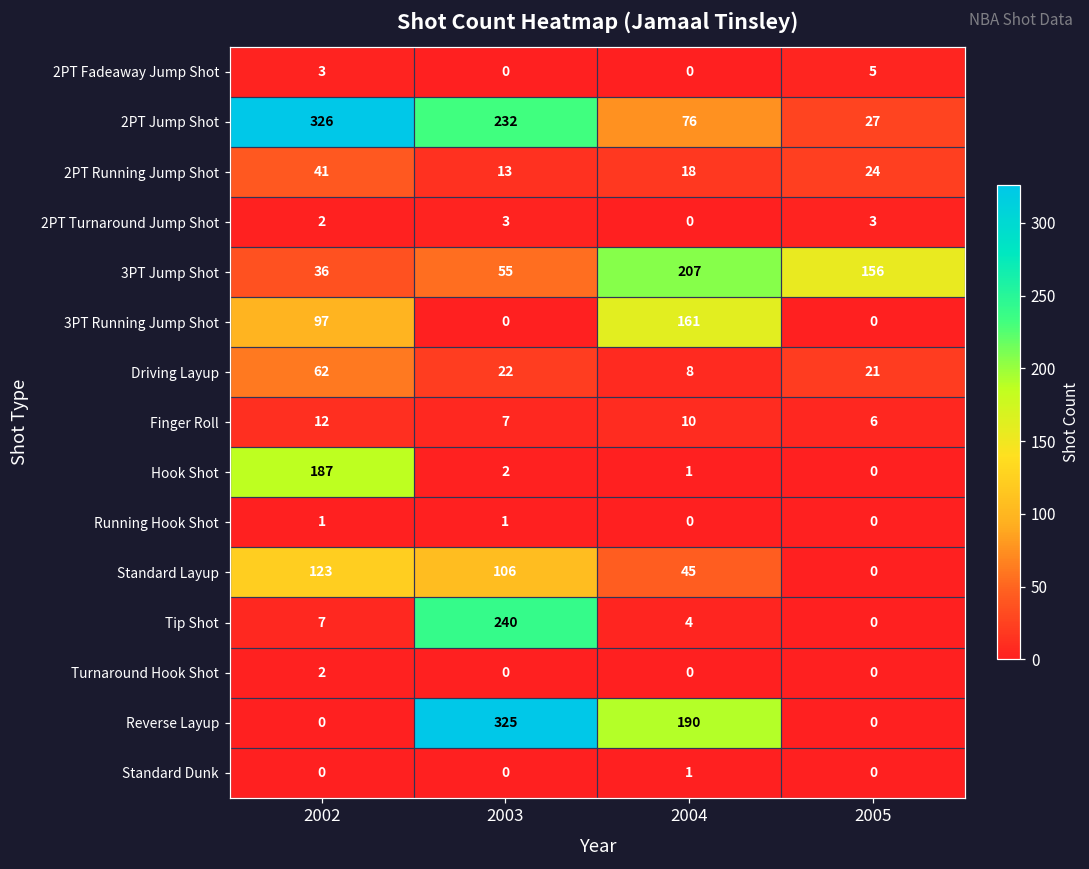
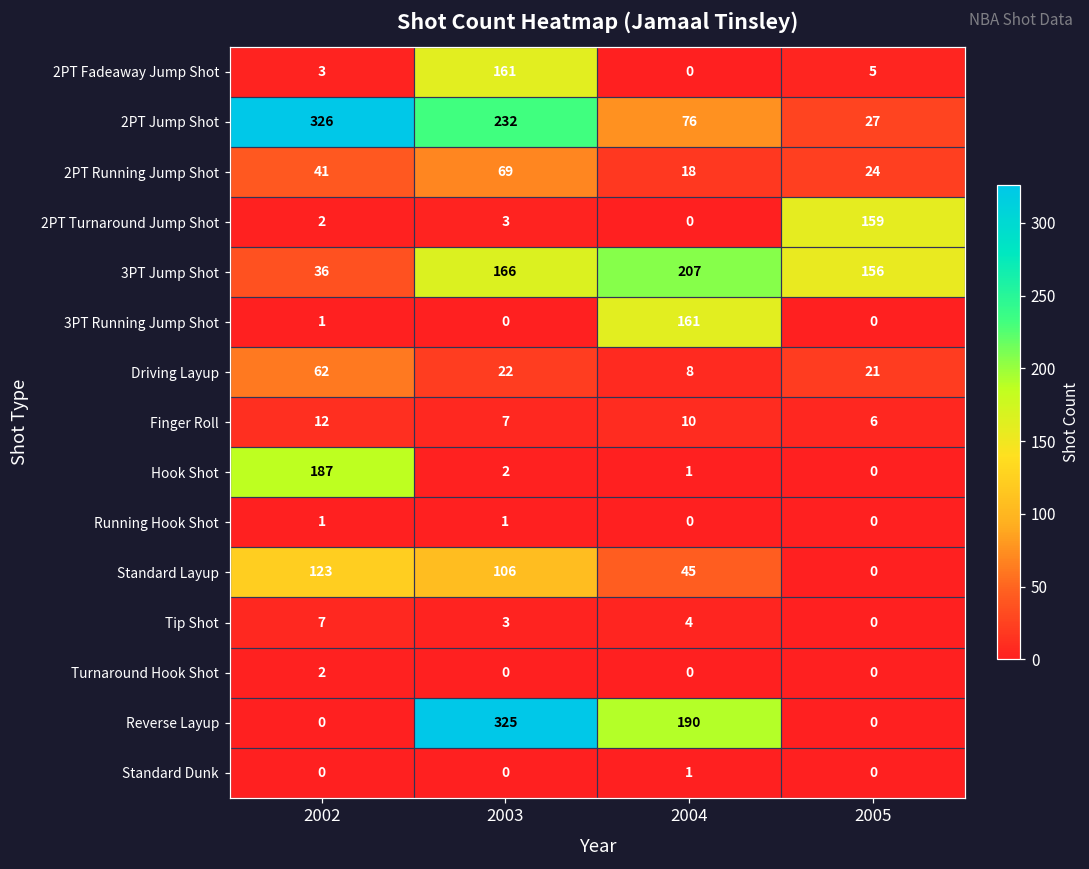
2PT Fadeaway Jump Shot, 2003: 0 -> 161
2PT Running Jump Shot, 2003: 13 -> 69
2PT Turnaround Jump Shot, 2005: 3 -> 159
3PT Jump Shot, 2003: 55 -> 166
3PT Running Jump Shot, 2002: 97 -> 1
Tip Shot, 2003: 240 -> 3
